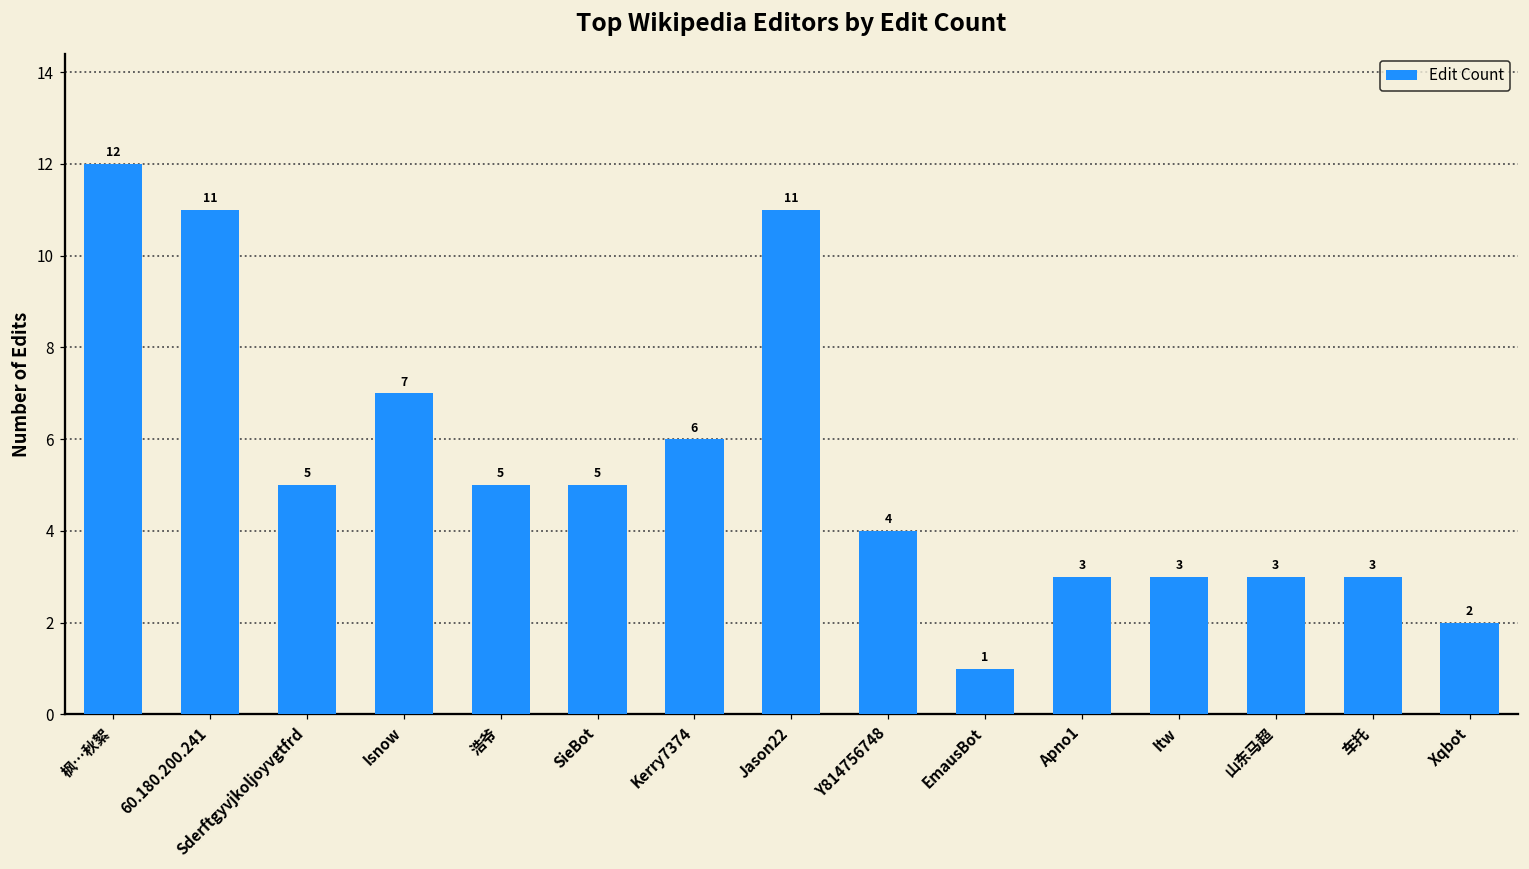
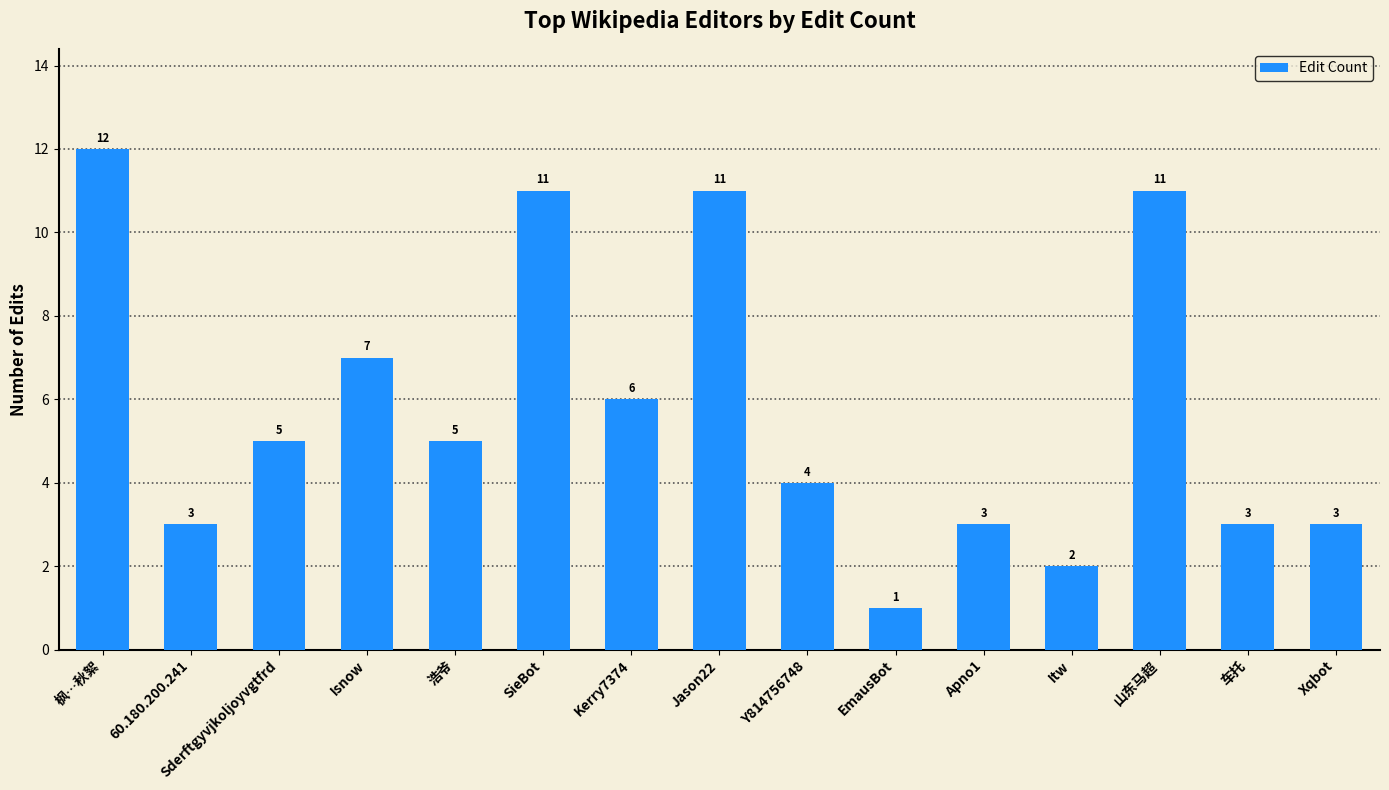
60.180.200.241: 11 -> 3
SieBot: 5 -> 11
Itw: 3 -> 2
山东马超: 3 -> 11
Xqbot: 2 -> 3
